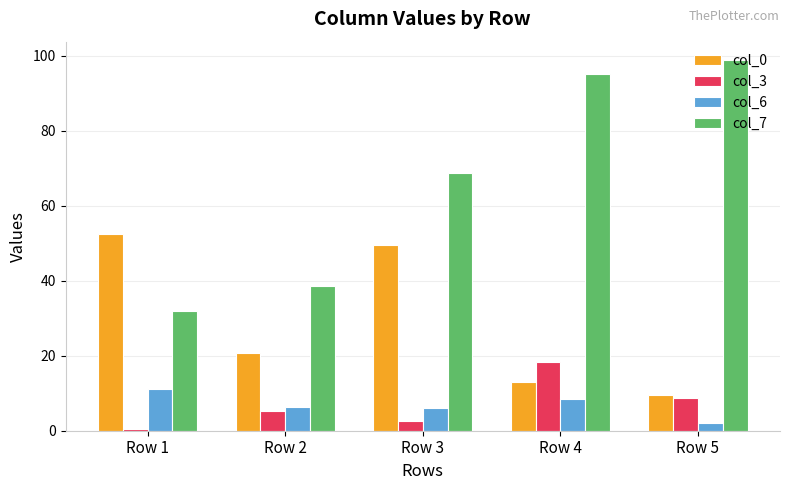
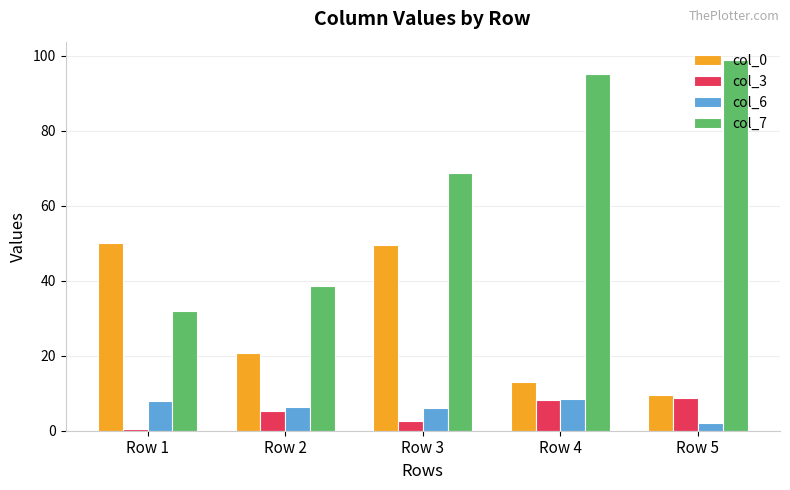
col_0, Row 1: 53 -> 50
col_6, Row 1: 11 -> 8
col_3, Row 4: 18 -> 8
